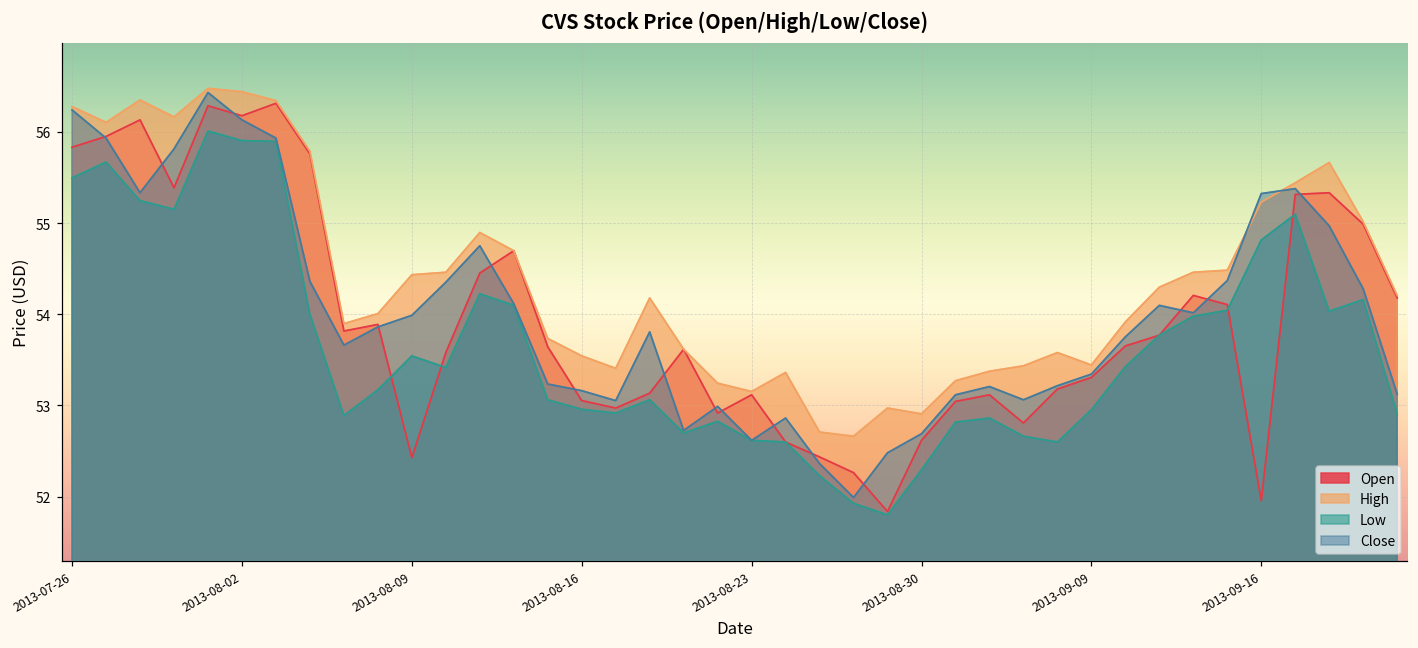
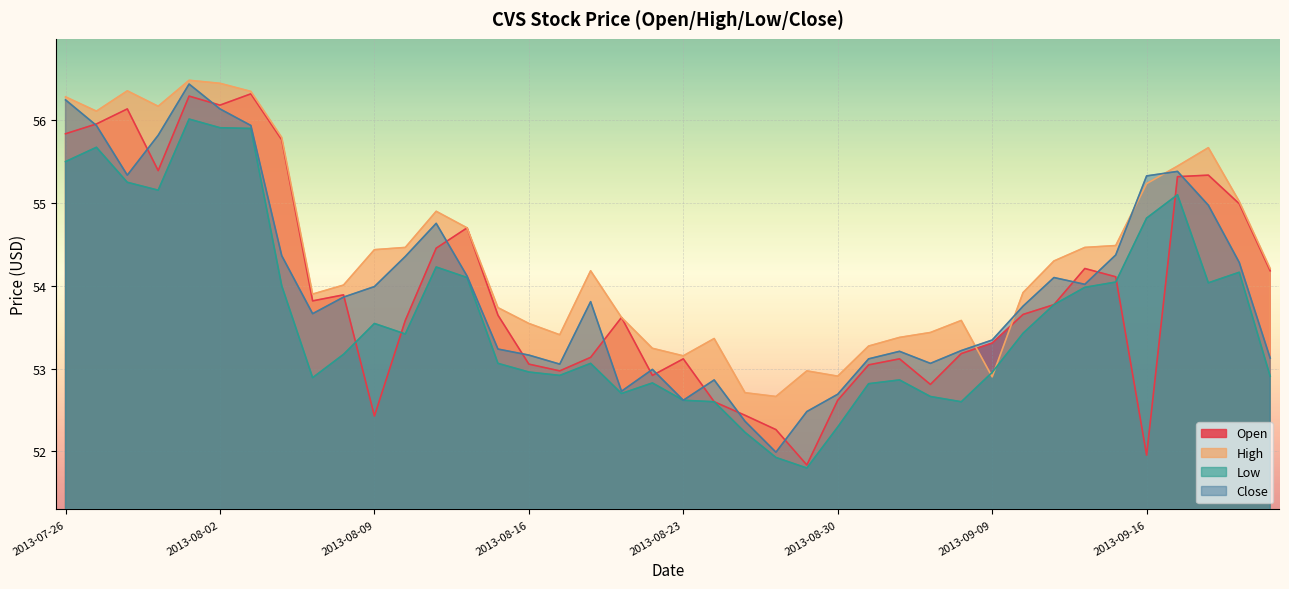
High, 2013-09-09: 53.4 -> 52.9
